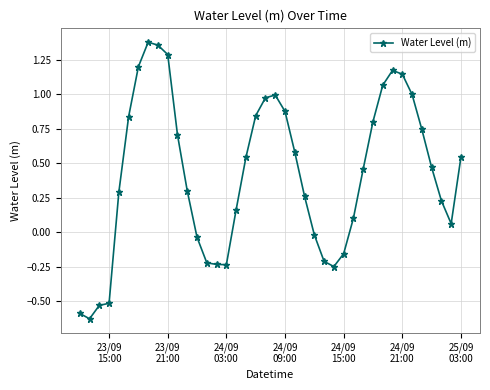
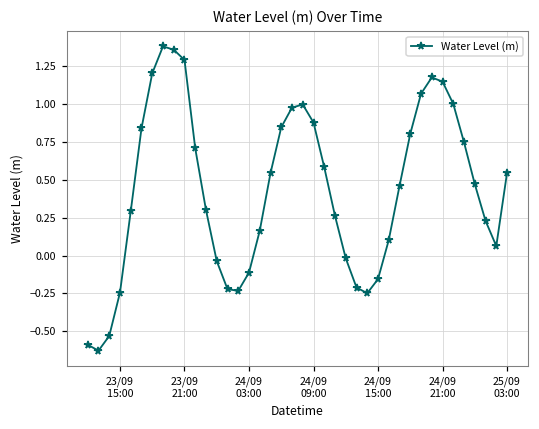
23/09 15:00: -0.51 -> -0.24
24/09 03:00: -0.23 -> -0.11
